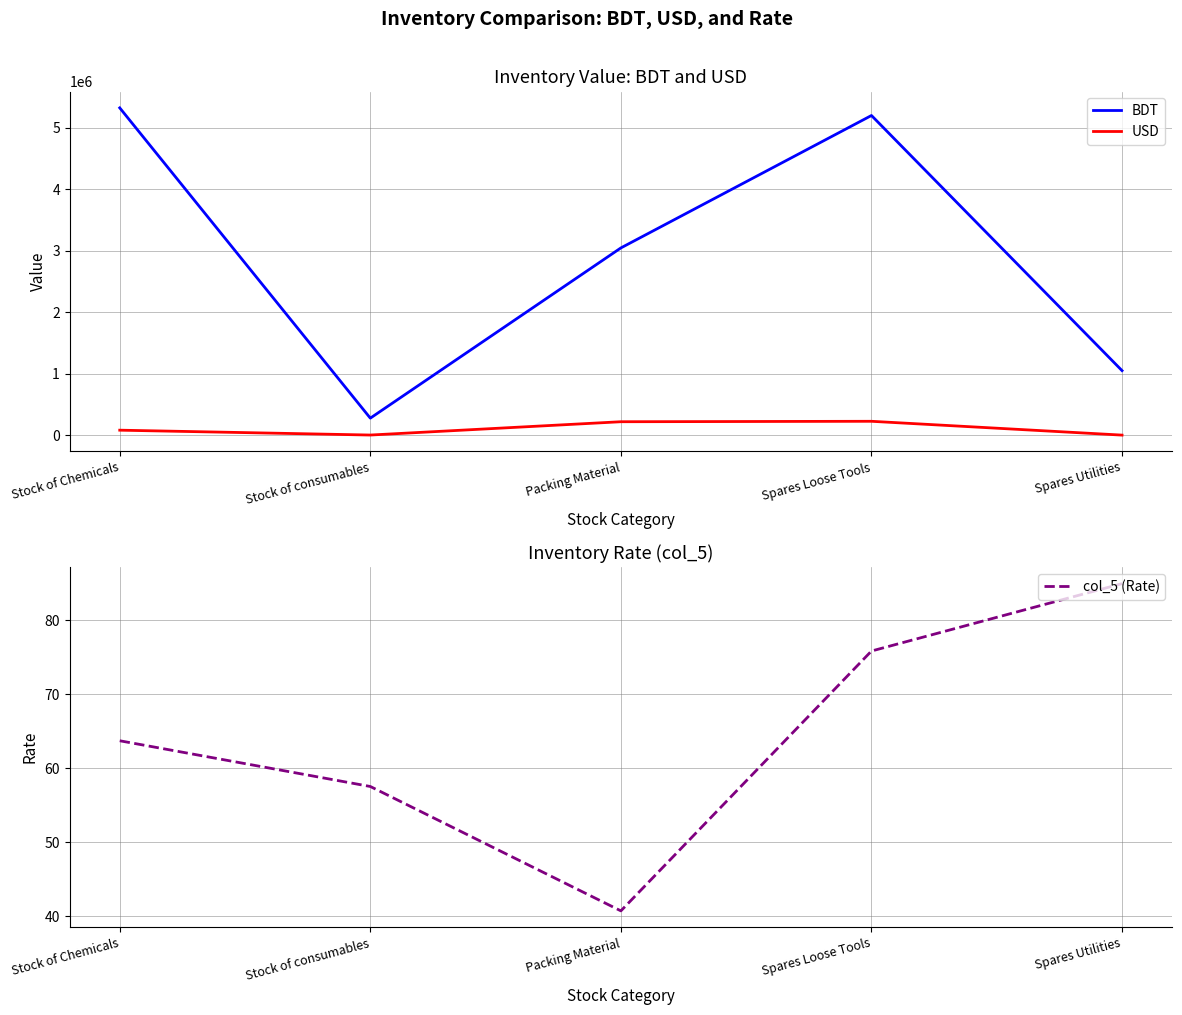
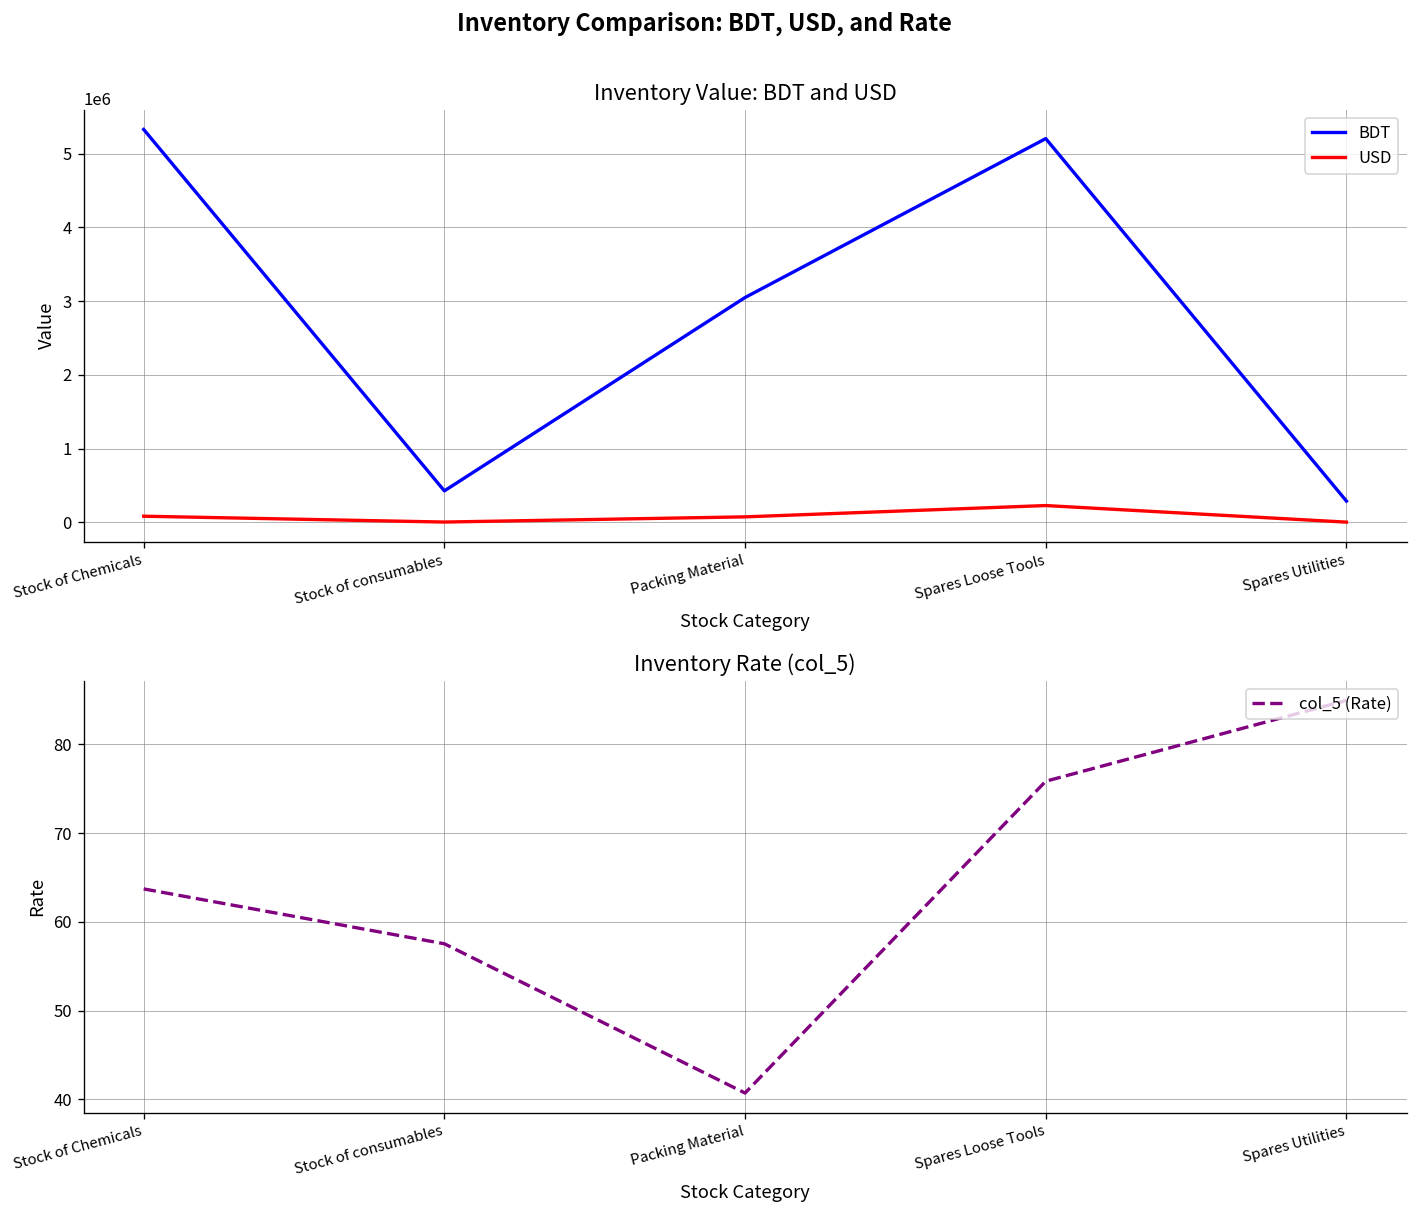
Inventory Value: BDT and USD, BDT, Stock of consumables: 300000 -> 400000
Inventory Value: BDT and USD, USD, Packing Material: 200000 -> 100000
Inventory Value: BDT and USD, BDT, Spares Utilities: 1100000 -> 300000
